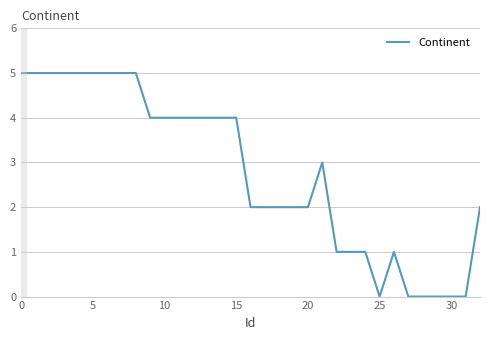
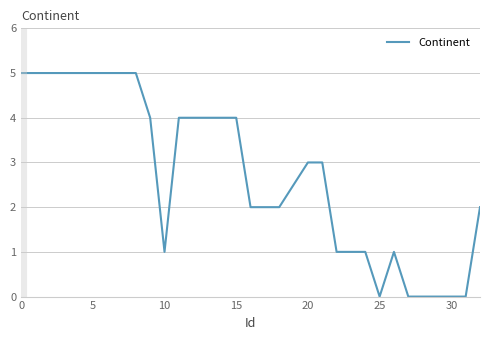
10: 4 -> 1
20: 2 -> 3
